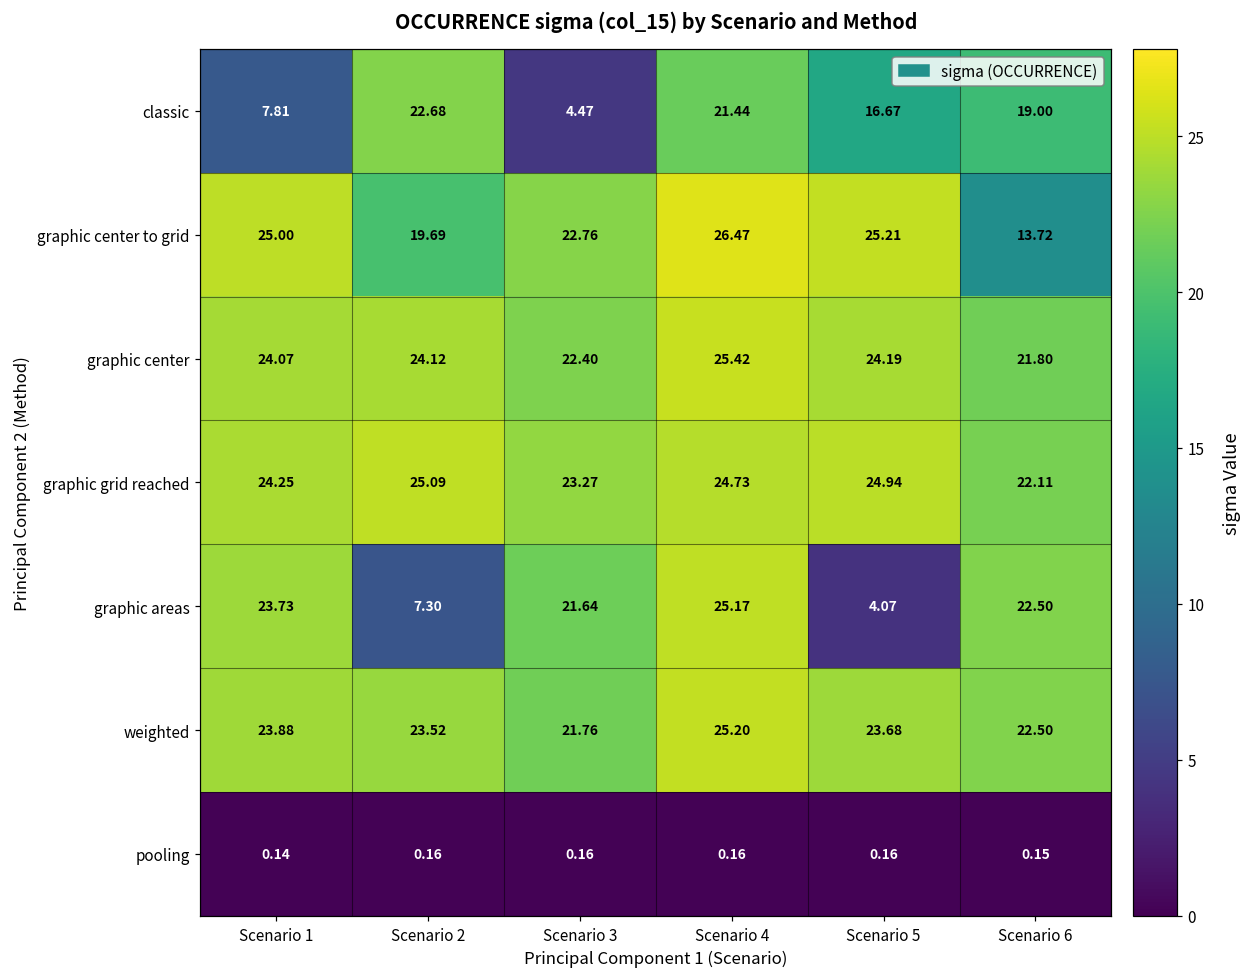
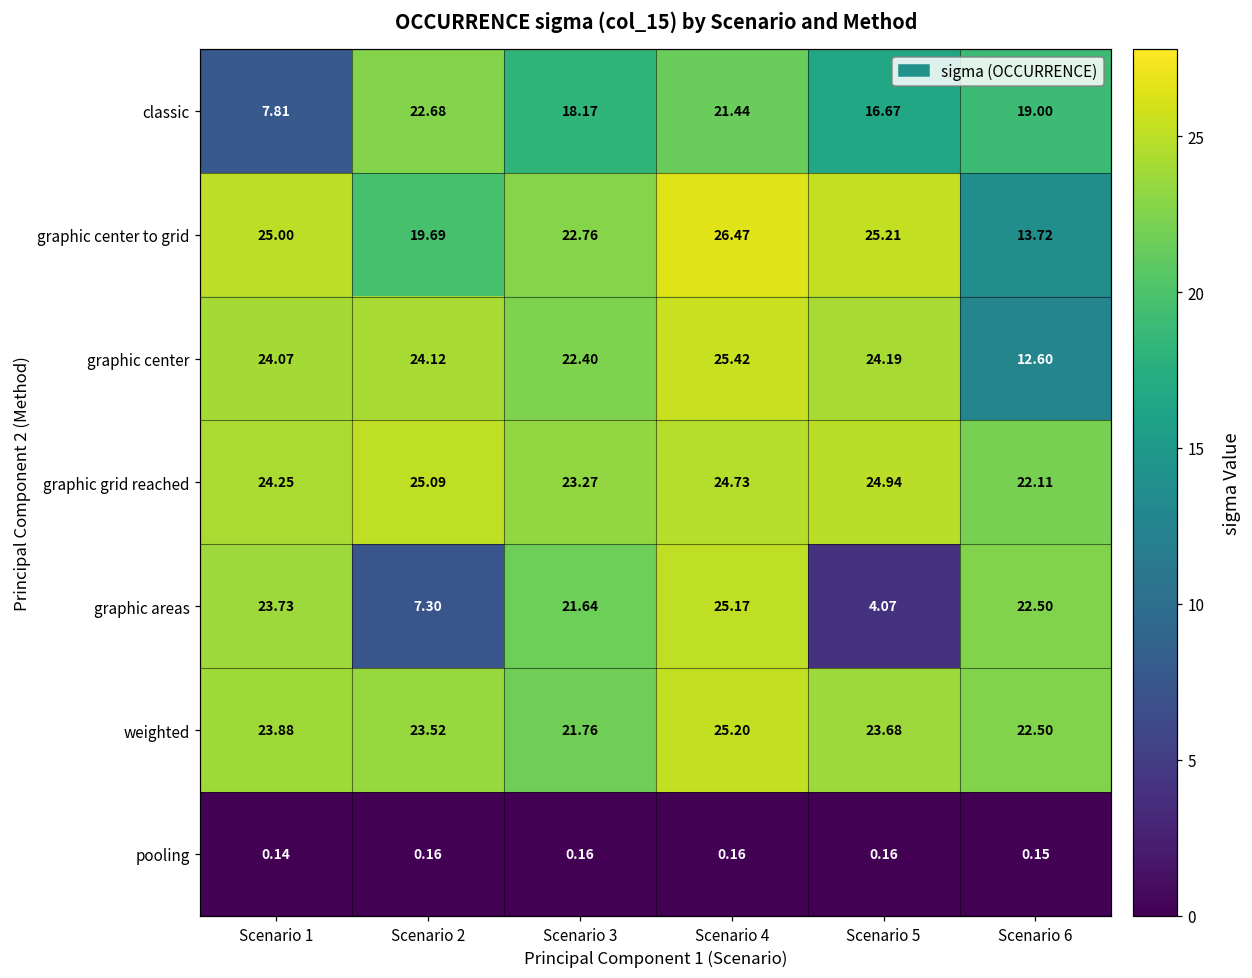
classic, Scenario 3: 4.47 -> 18.17
graphic center, Scenario 6: 21.80 -> 12.60
